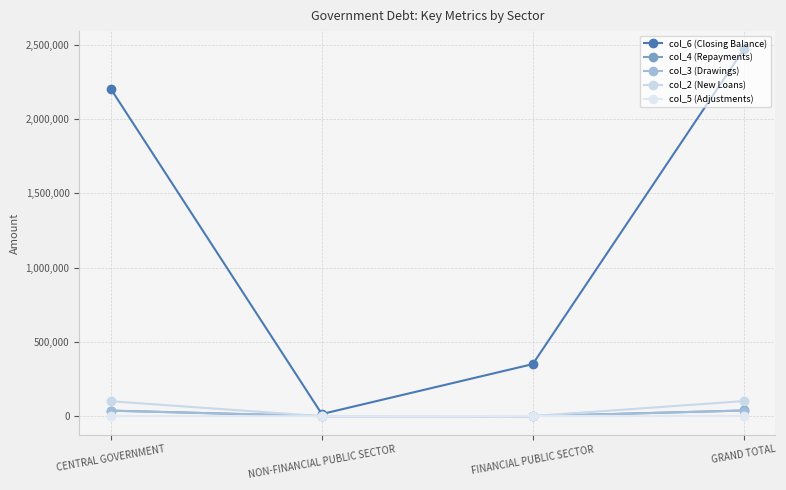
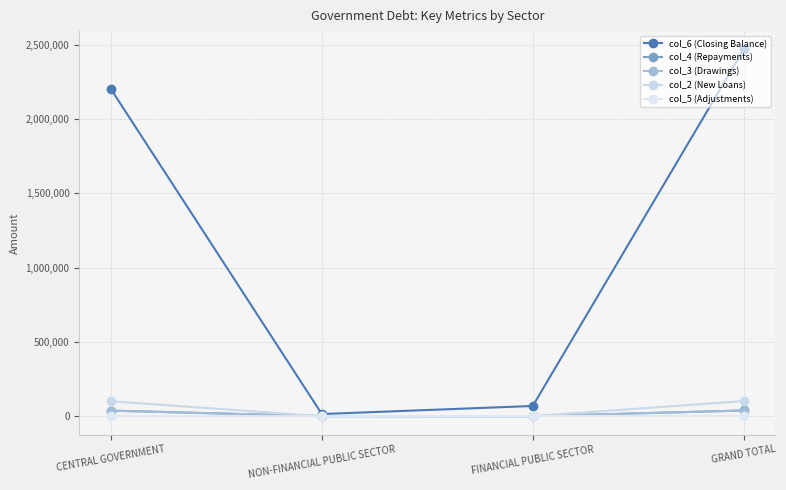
col_6 (Closing Balance), FINANCIAL PUBLIC SECTOR: 350,000 -> 70,000
